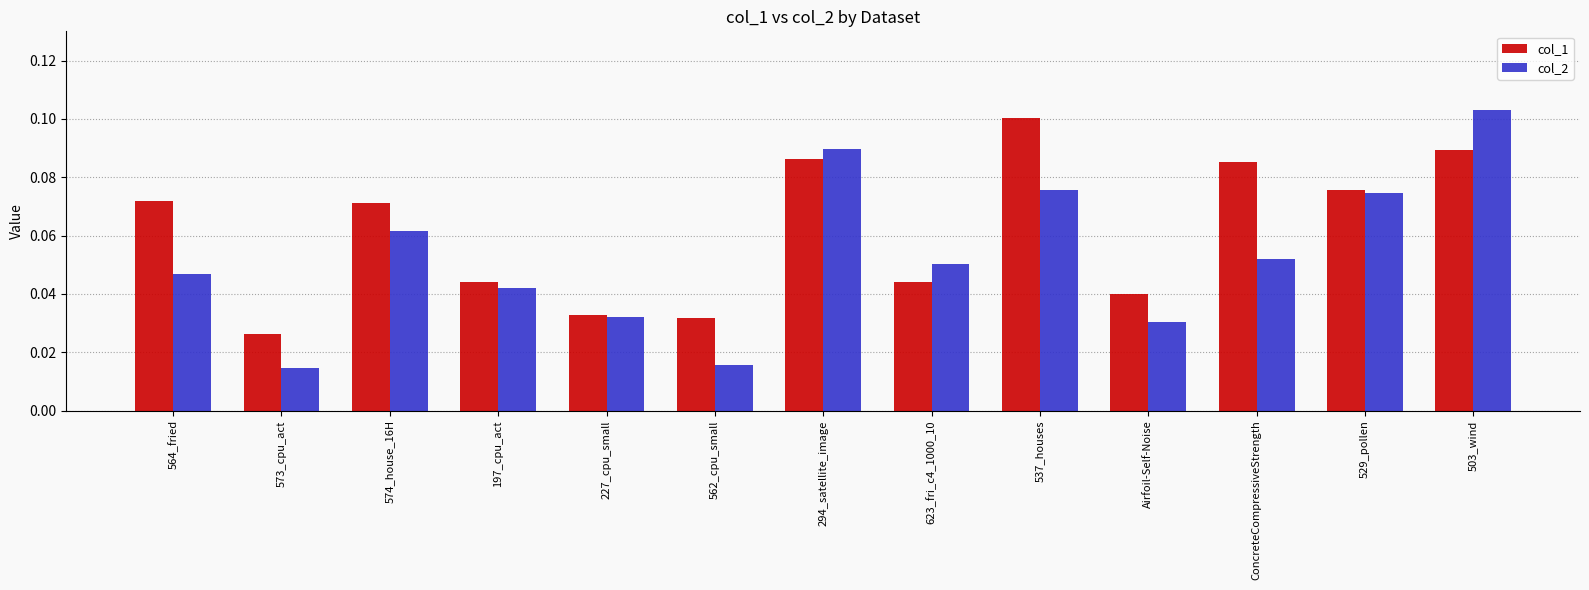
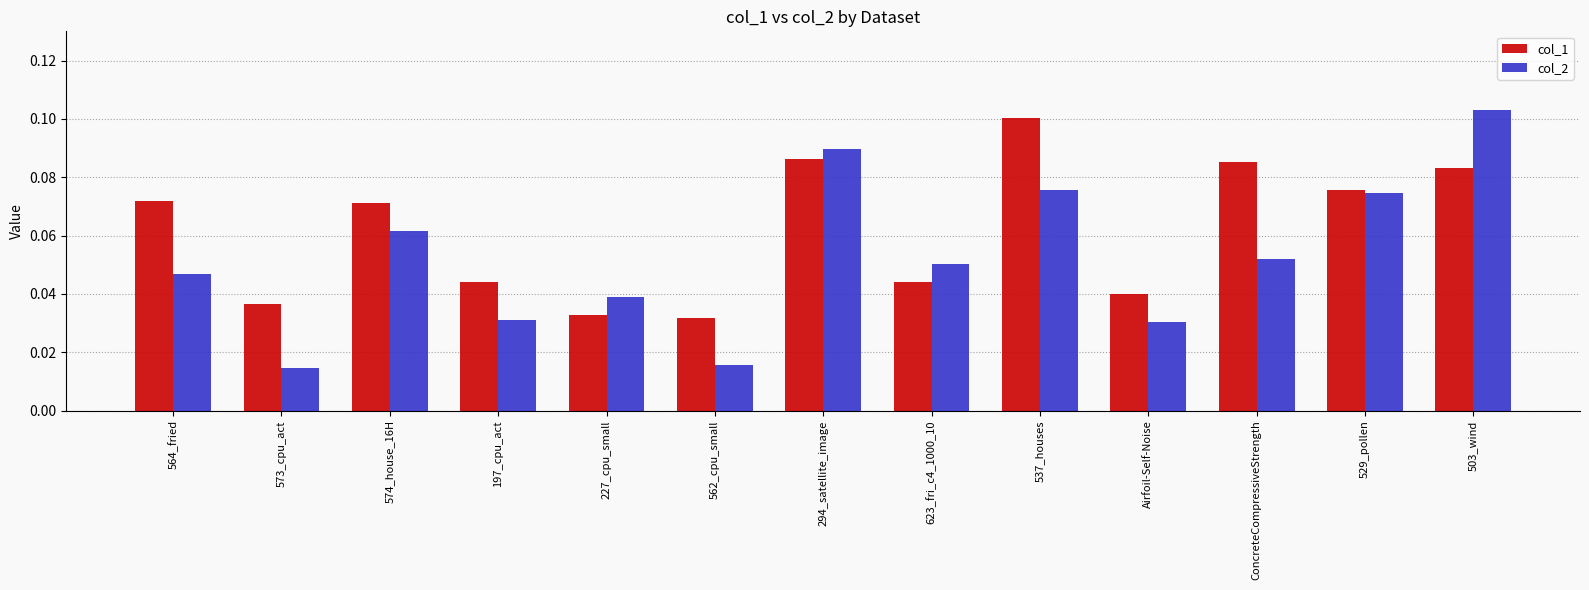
col_1, 573_cpu_act: 0.026 -> 0.036
col_2, 197_cpu_act: 0.042 -> 0.031
col_2, 227_cpu_small: 0.032 -> 0.039
col_1, 503_wind: 0.089 -> 0.083
